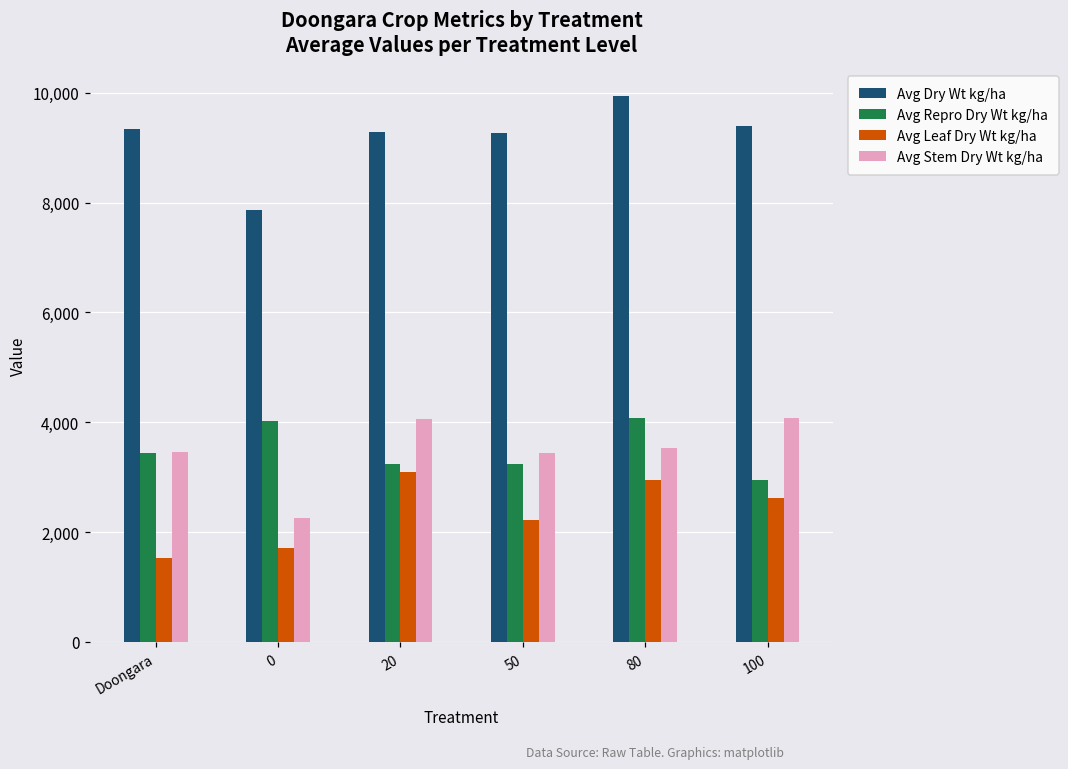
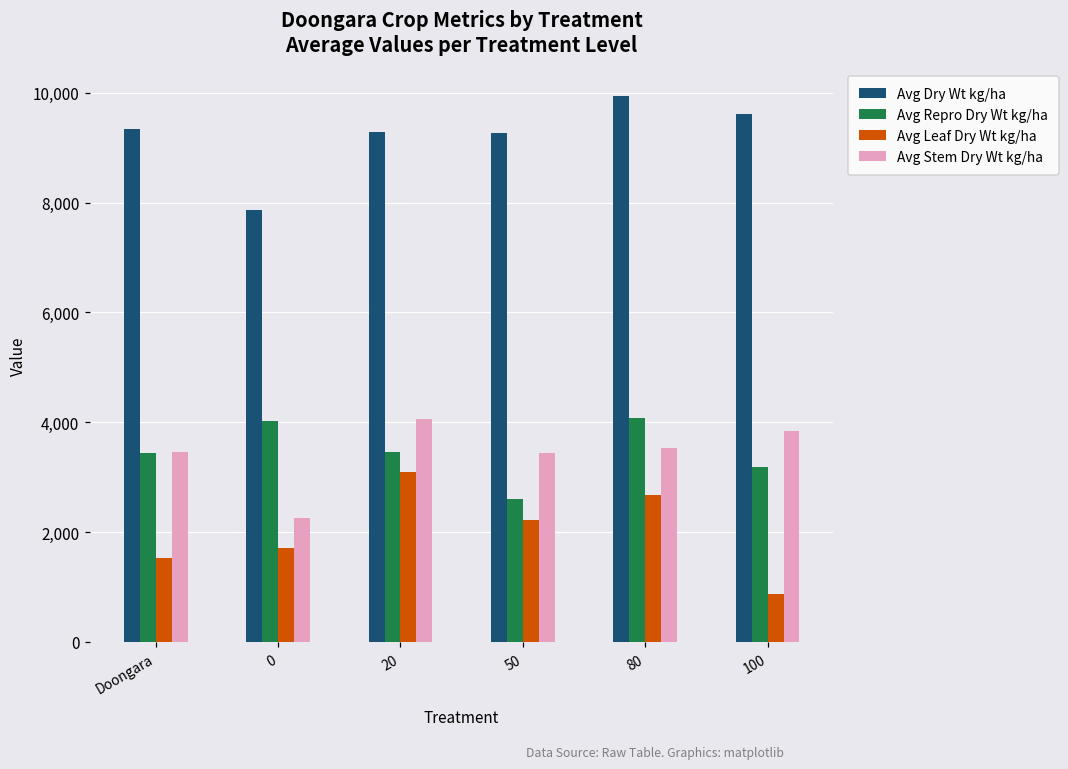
Avg Repro Dry Wt kg/ha, 20: 3,200 -> 3,500
Avg Repro Dry Wt kg/ha, 50: 3,200 -> 2,600
Avg Leaf Dry Wt kg/ha, 80: 3,000 -> 2,700
Avg Dry Wt kg/ha, 100: 9,400 -> 9,600
Avg Repro Dry Wt kg/ha, 100: 2,900 -> 3,200
Avg Leaf Dry Wt kg/ha, 100: 2,600 -> 900
Avg Stem Dry Wt kg/ha, 100: 4,100 -> 3,800
